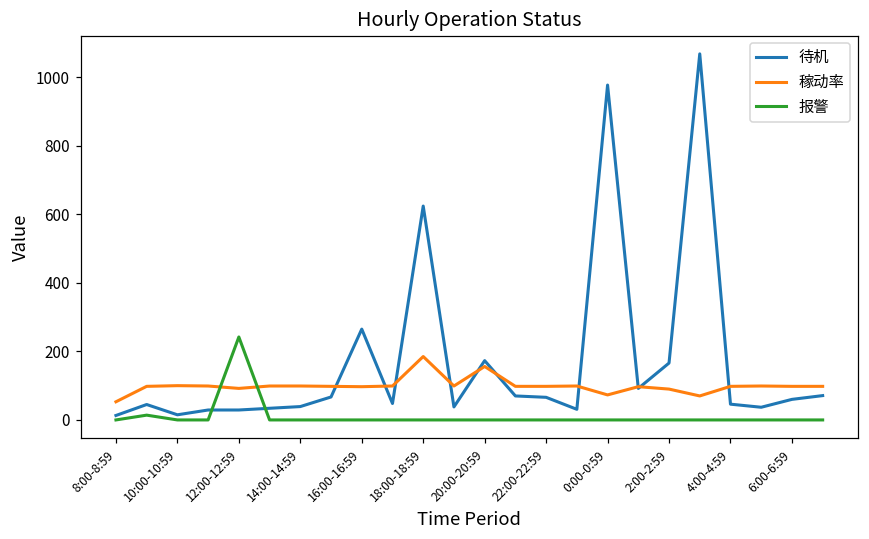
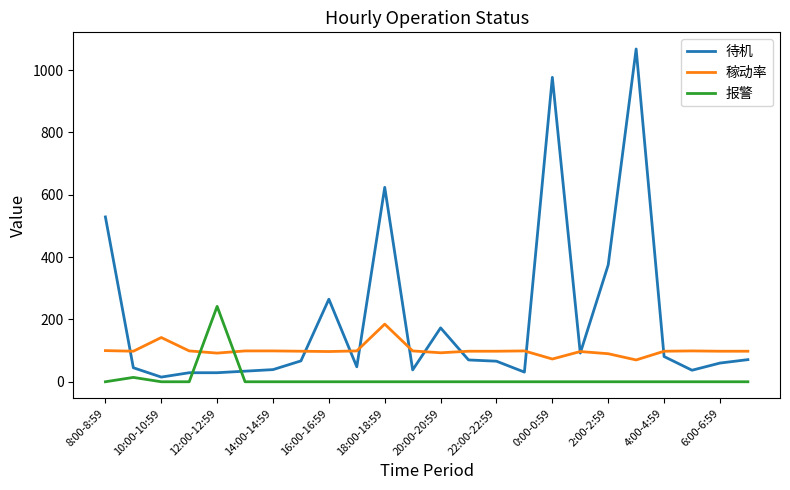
待机, 8:00-8:59: 10 -> 530
稼动率, 8:00-8:59: 50 -> 100
稼动率, 10:00-10:59: 100 -> 140
稼动率, 20:00-20:59: 160 -> 90
待机, 2:00-2:59: 170 -> 380
待机, 4:00-4:59: 50 -> 80
